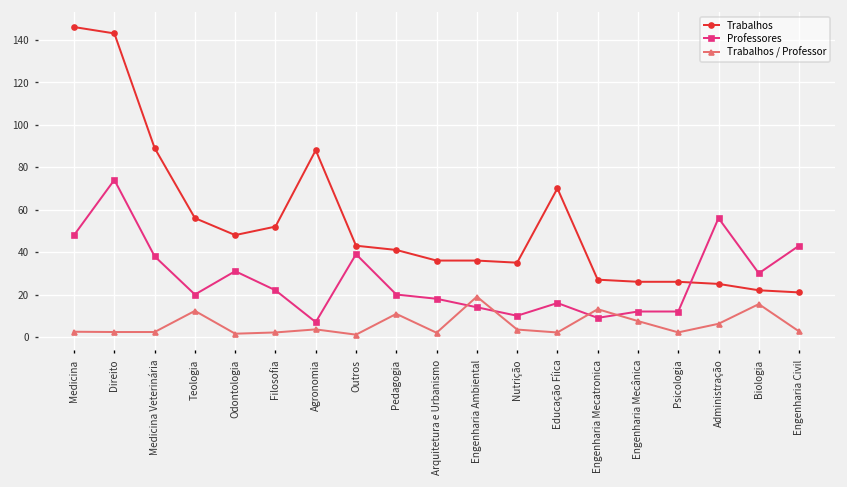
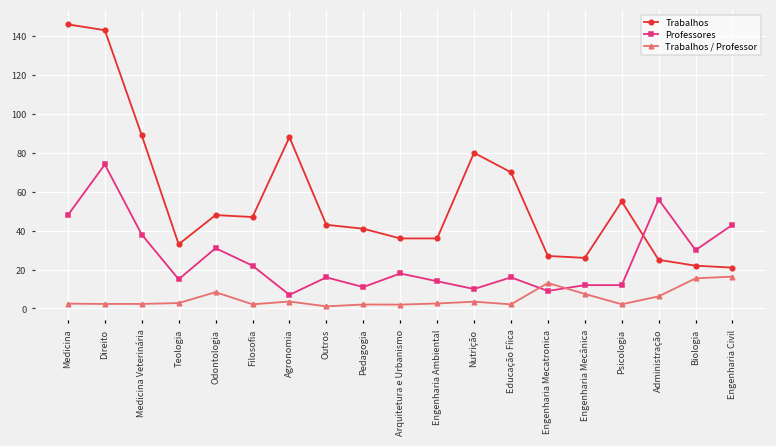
Trabalhos, Teologia: 56 -> 33
Professores, Teologia: 20 -> 15
Trabalhos / Professor, Teologia: 12 -> 3
Trabalhos / Professor, Odontologia: 2 -> 8
Trabalhos, Filosofia: 52 -> 47
Professores, Outros: 39 -> 16
Professores, Pedagogia: 20 -> 11
Trabalhos / Professor, Pedagogia: 11 -> 2
Trabalhos / Professor, Engenharia Ambiental: 19 -> 3
Trabalhos, Nutrição: 35 -> 80
Trabalhos, Psicologia: 26 -> 55
Trabalhos / Professor, Engenharia Civil: 3 -> 16
